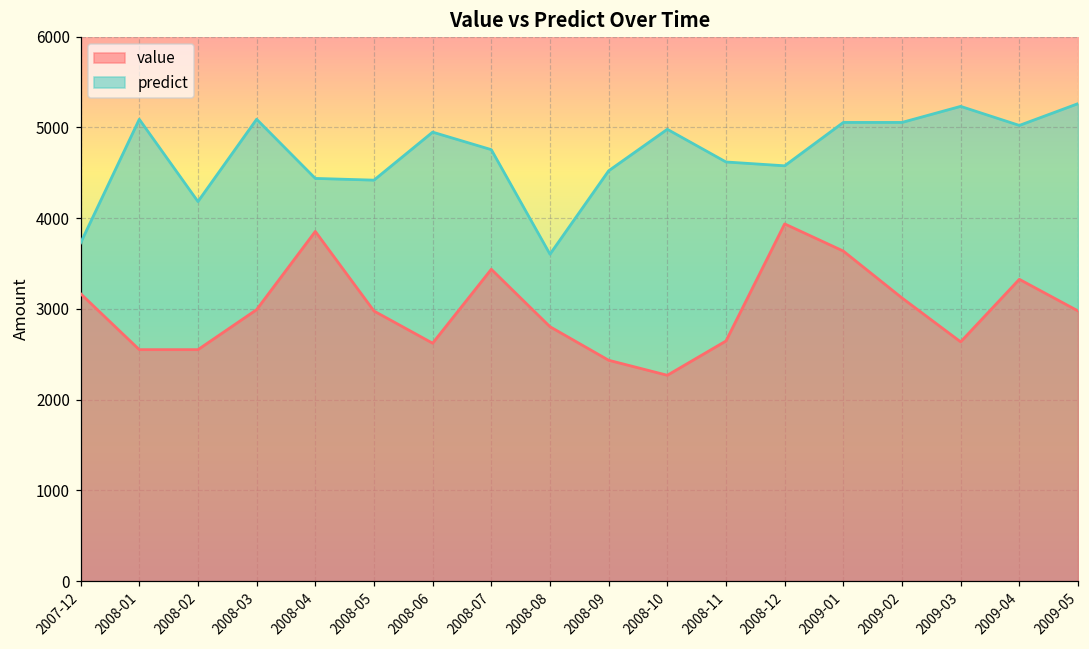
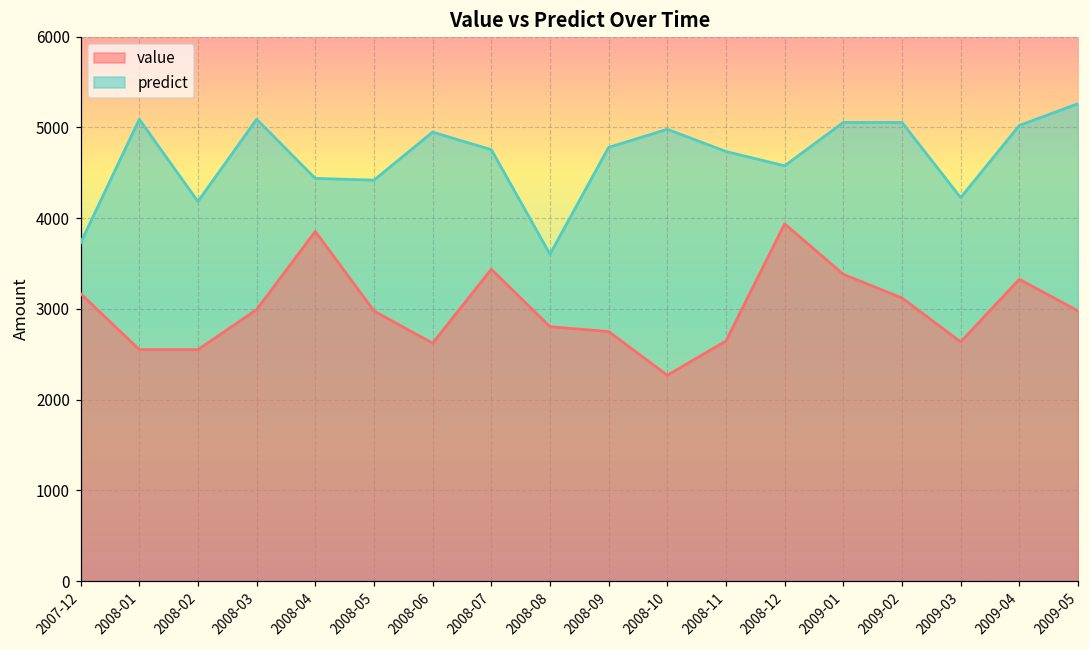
value, 2008-09: 2400 -> 2800
predict, 2008-09: 4500 -> 4800
predict, 2008-11: 4600 -> 4700
value, 2009-01: 3600 -> 3400
predict, 2009-03: 5200 -> 4200
